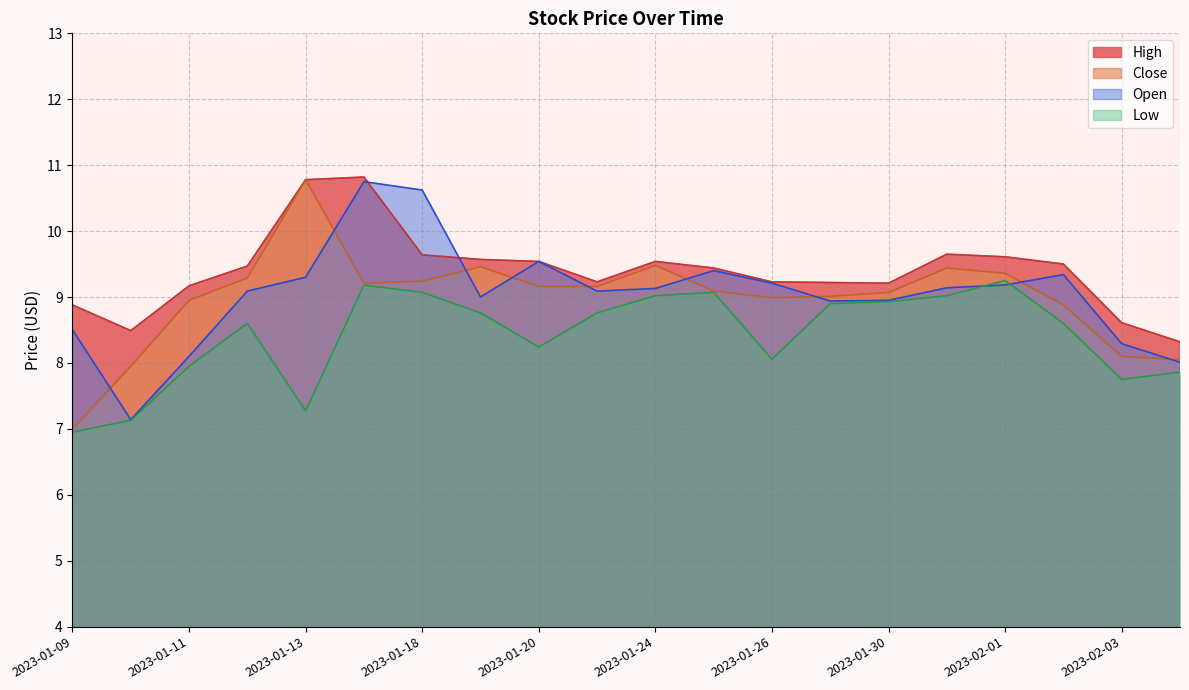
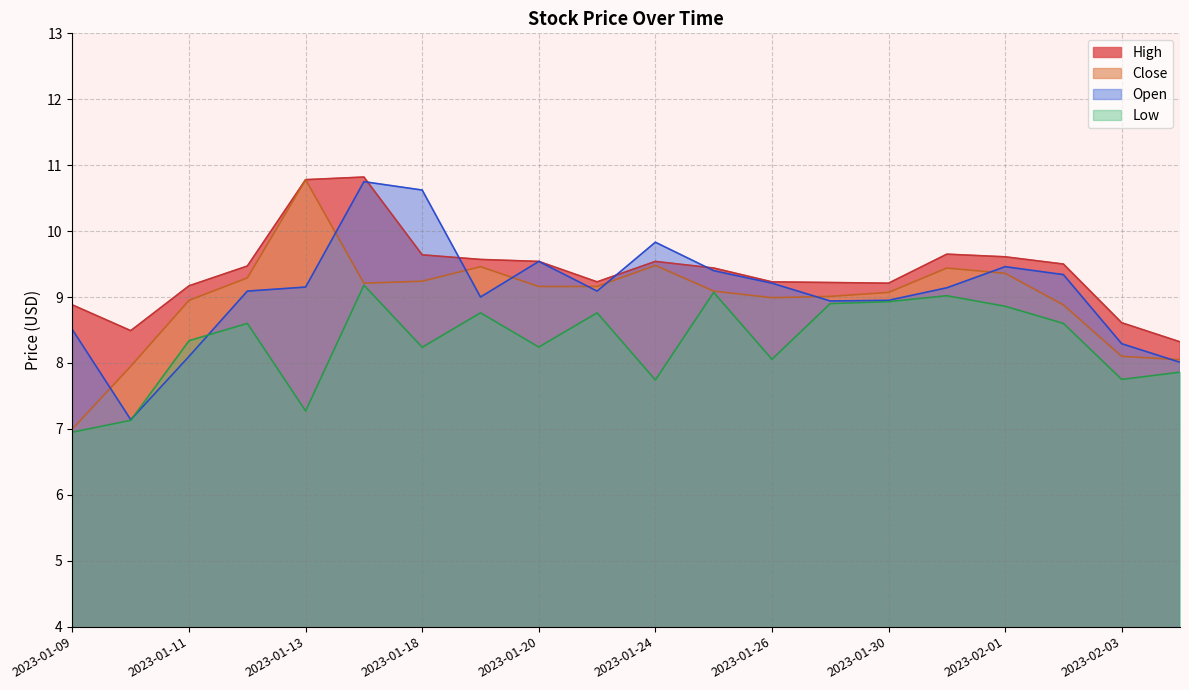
Low, 2023-01-11: 7.9 -> 8.3
Open, 2023-01-13: 9.3 -> 9.2
Low, 2023-01-18: 9.1 -> 8.2
Open, 2023-01-24: 9.1 -> 9.8
Low, 2023-01-24: 9.0 -> 7.7
Open, 2023-02-01: 9.2 -> 9.5
Low, 2023-02-01: 9.3 -> 8.9
